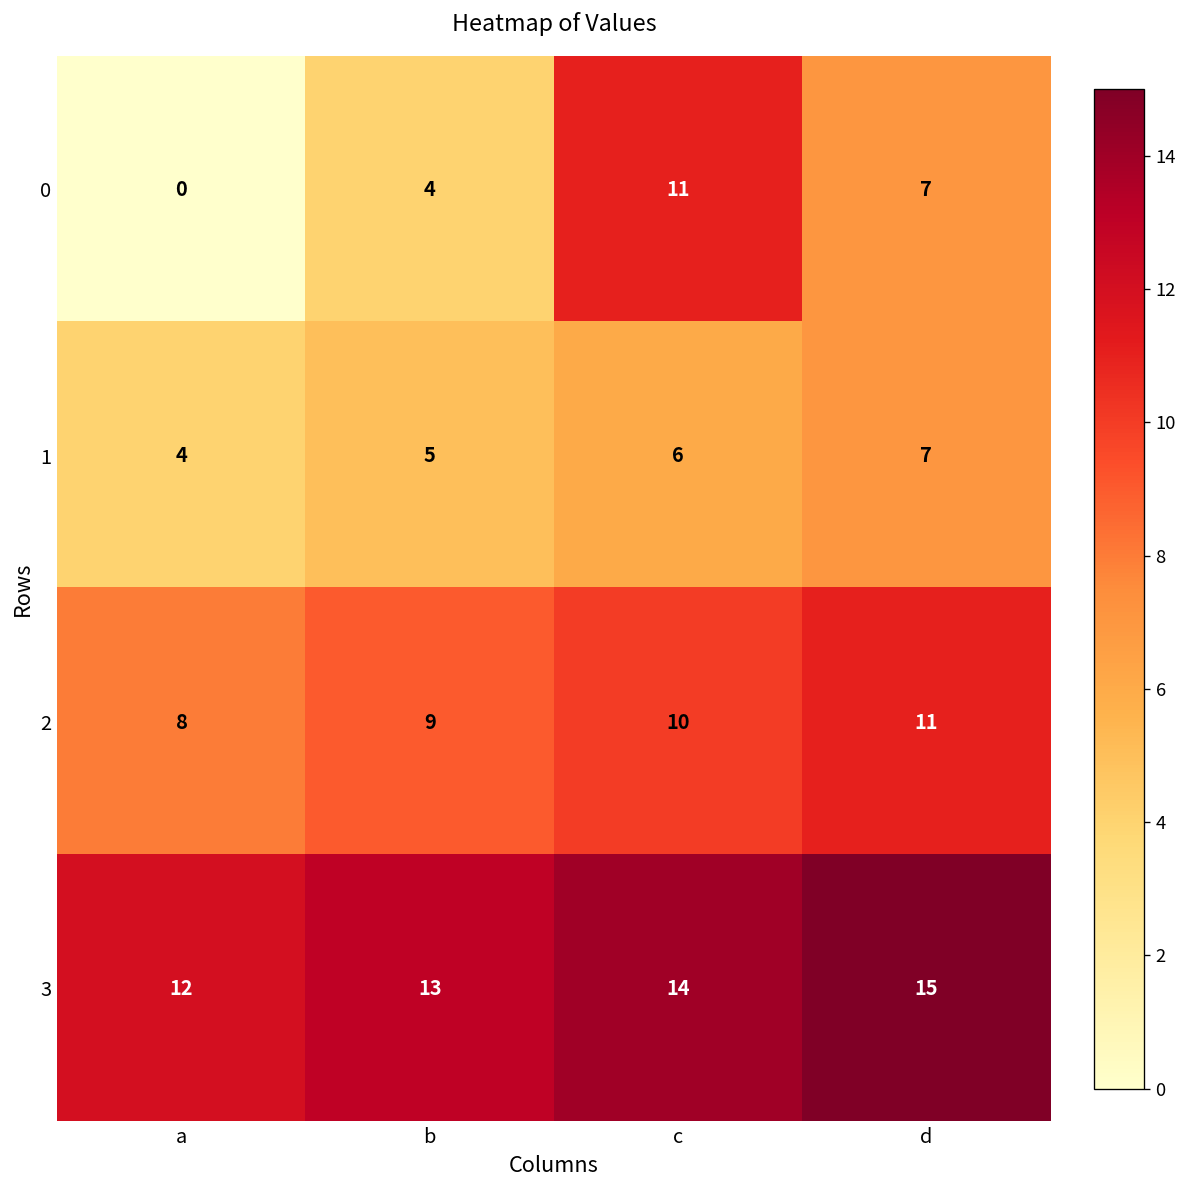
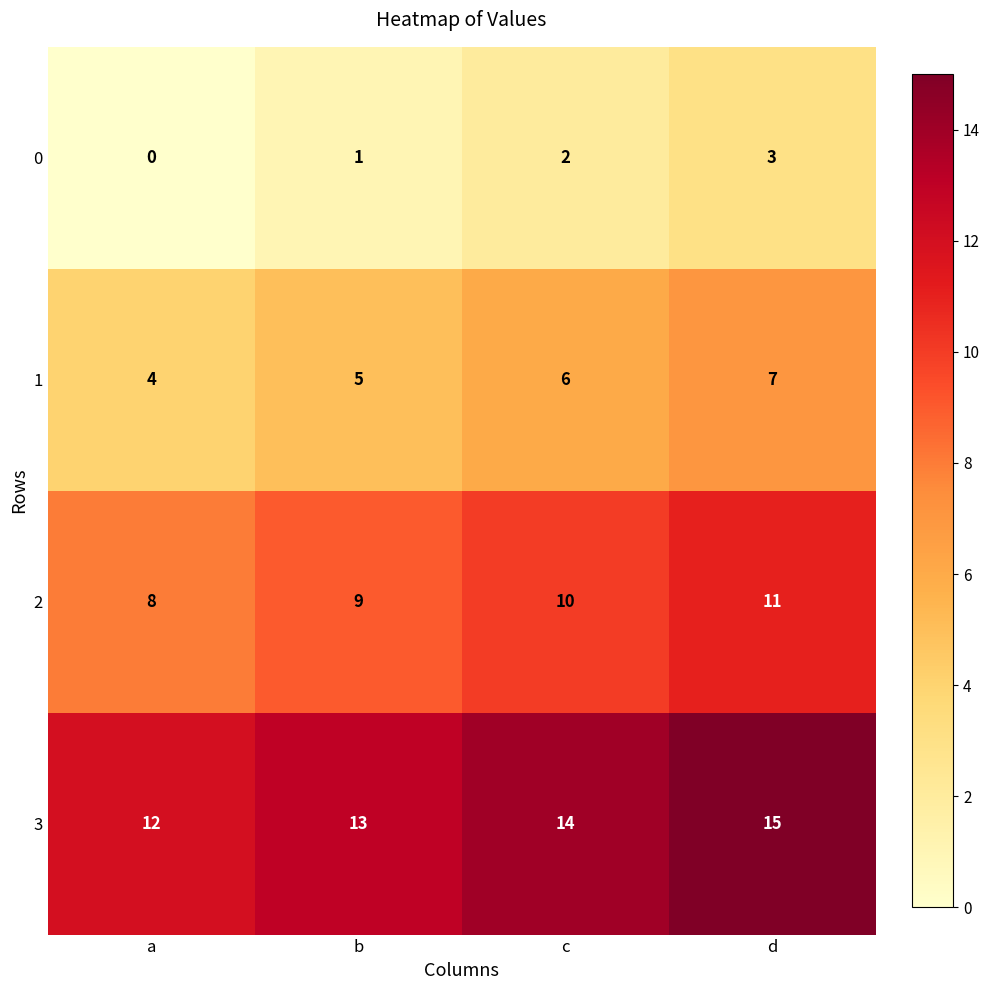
0, b: 4 -> 1
0, c: 11 -> 2
0, d: 7 -> 3
